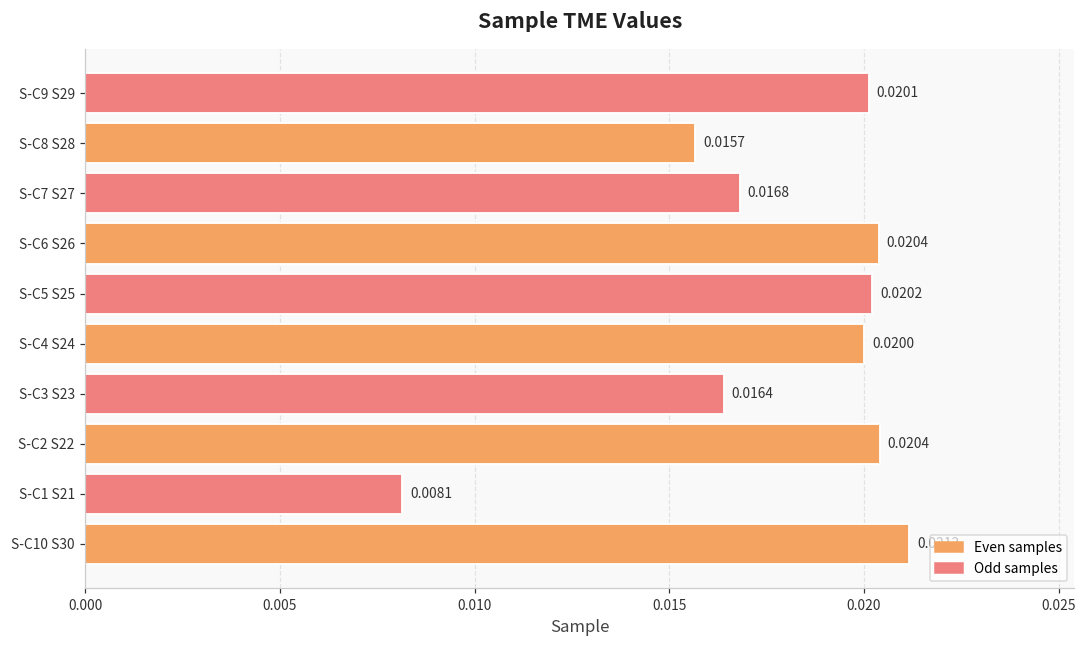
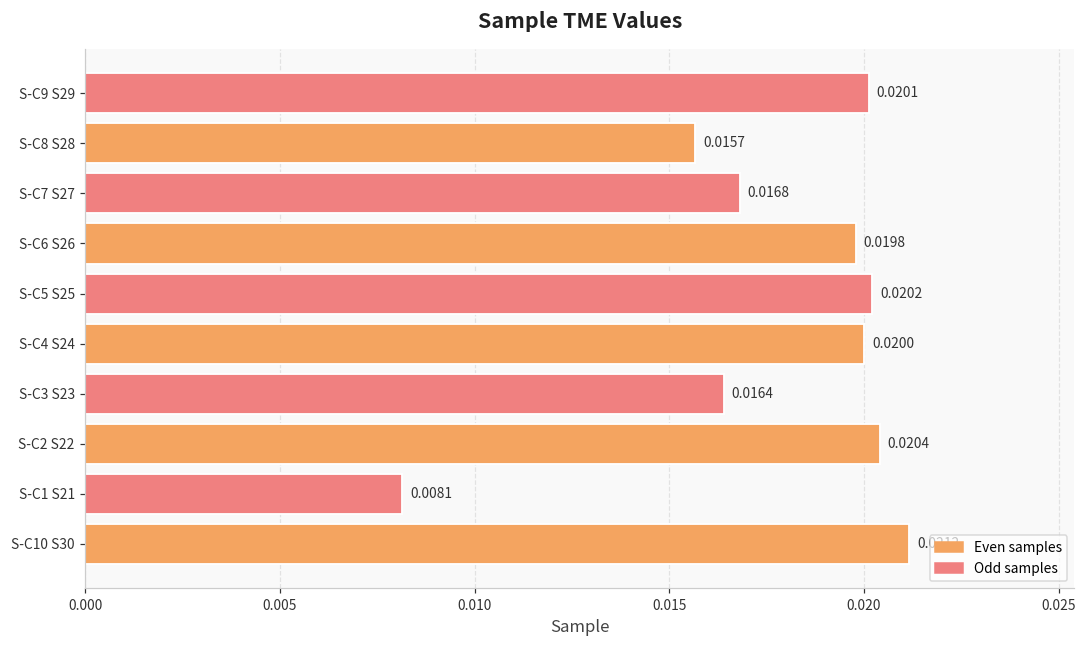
S-C6 S26: 0.0204 -> 0.0198
